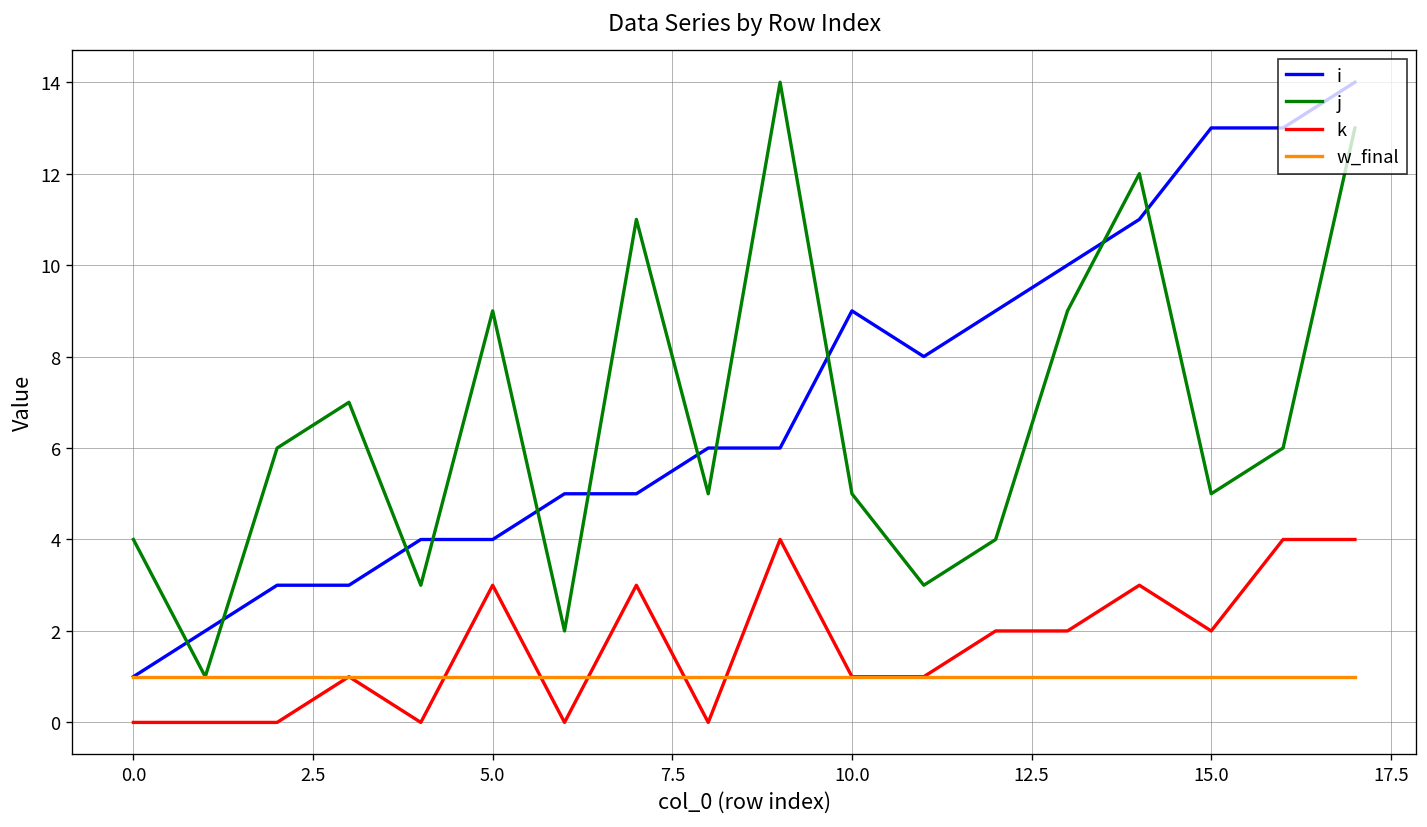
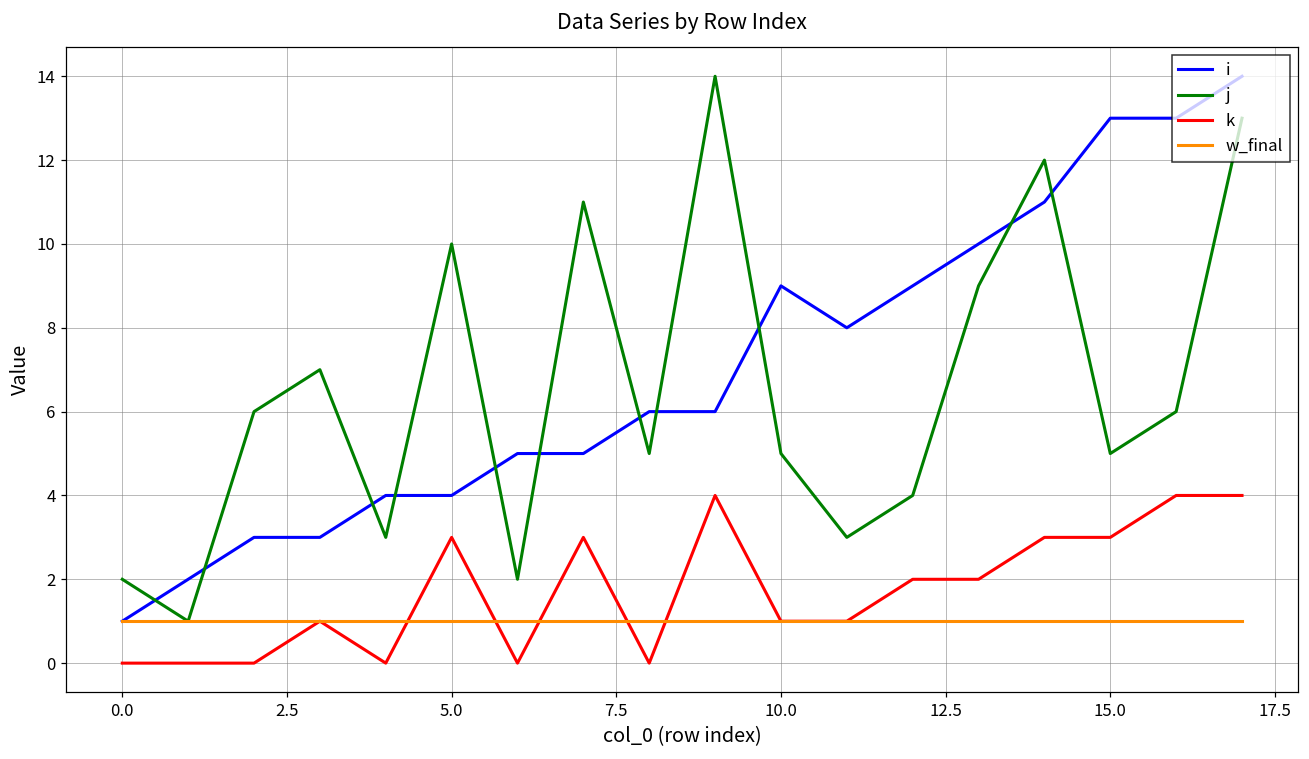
j, 0.0: 4 -> 2
j, 5.0: 9 -> 10
k, 15.0: 2 -> 3
